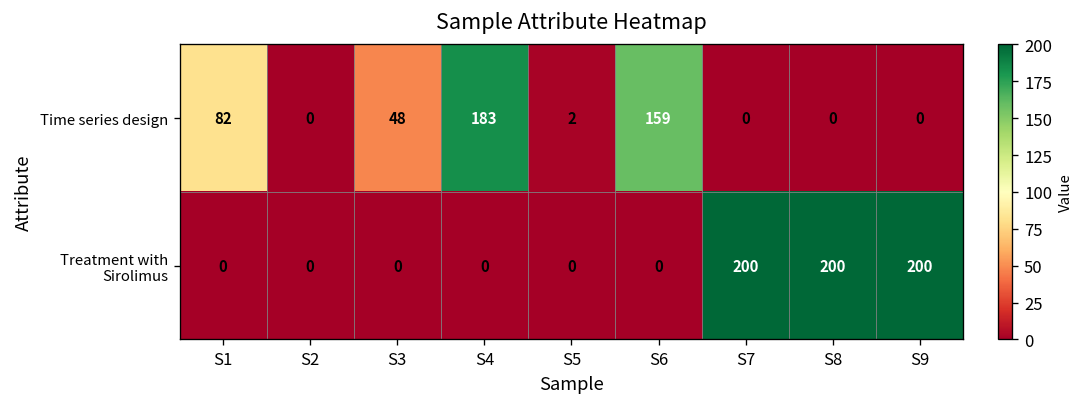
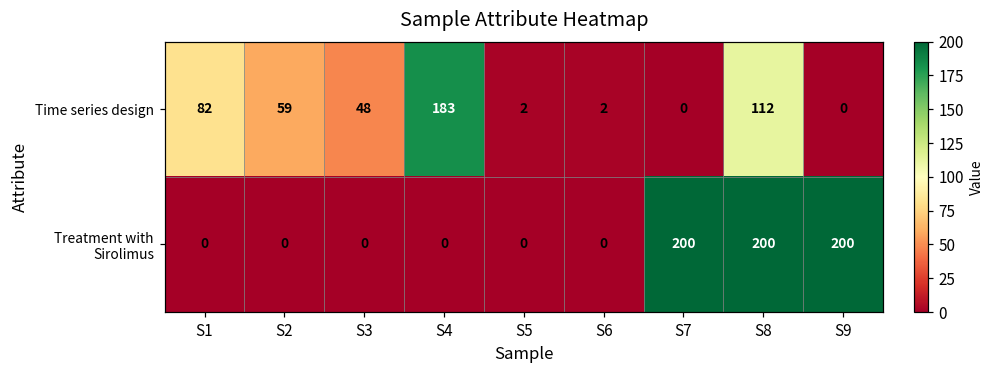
Time series design, S2: 0 -> 59
Time series design, S6: 159 -> 2
Time series design, S8: 0 -> 112
